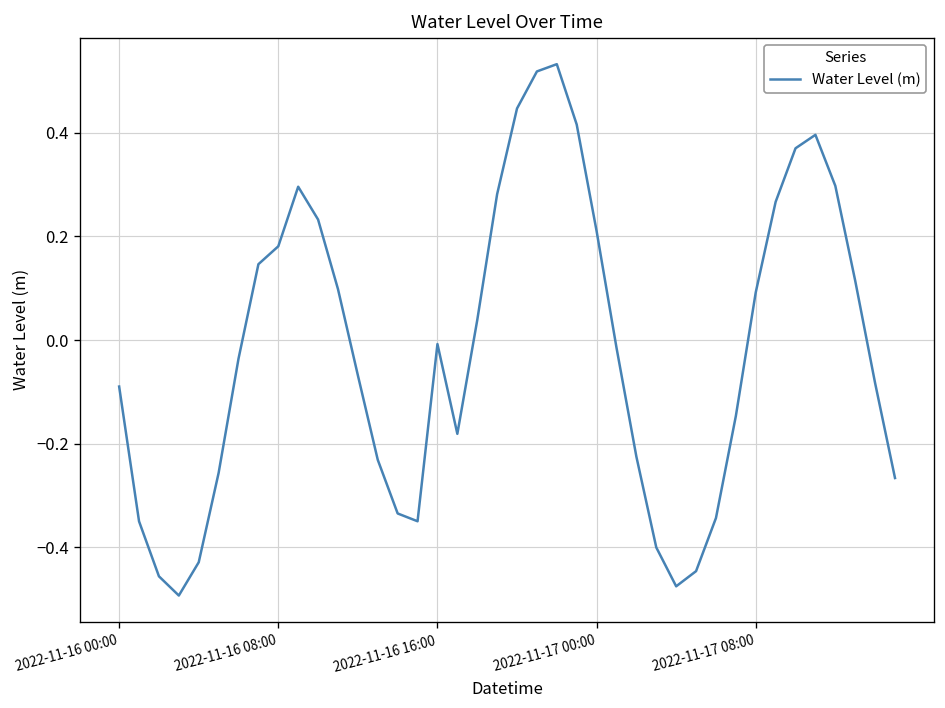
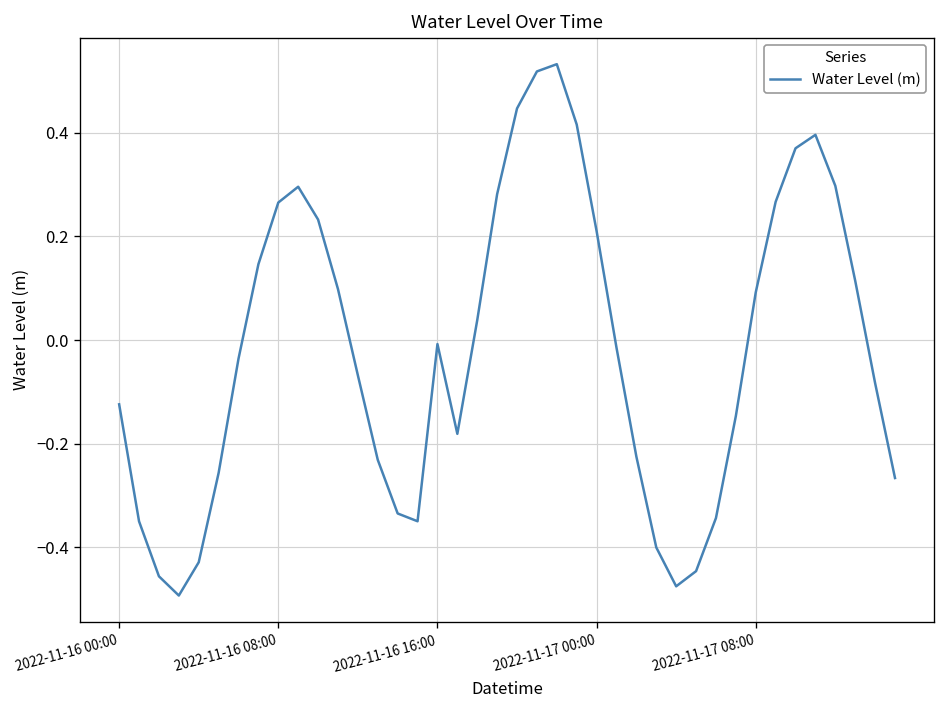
2022-11-16 00:00: -0.09 -> -0.12
2022-11-16 08:00: 0.18 -> 0.27
